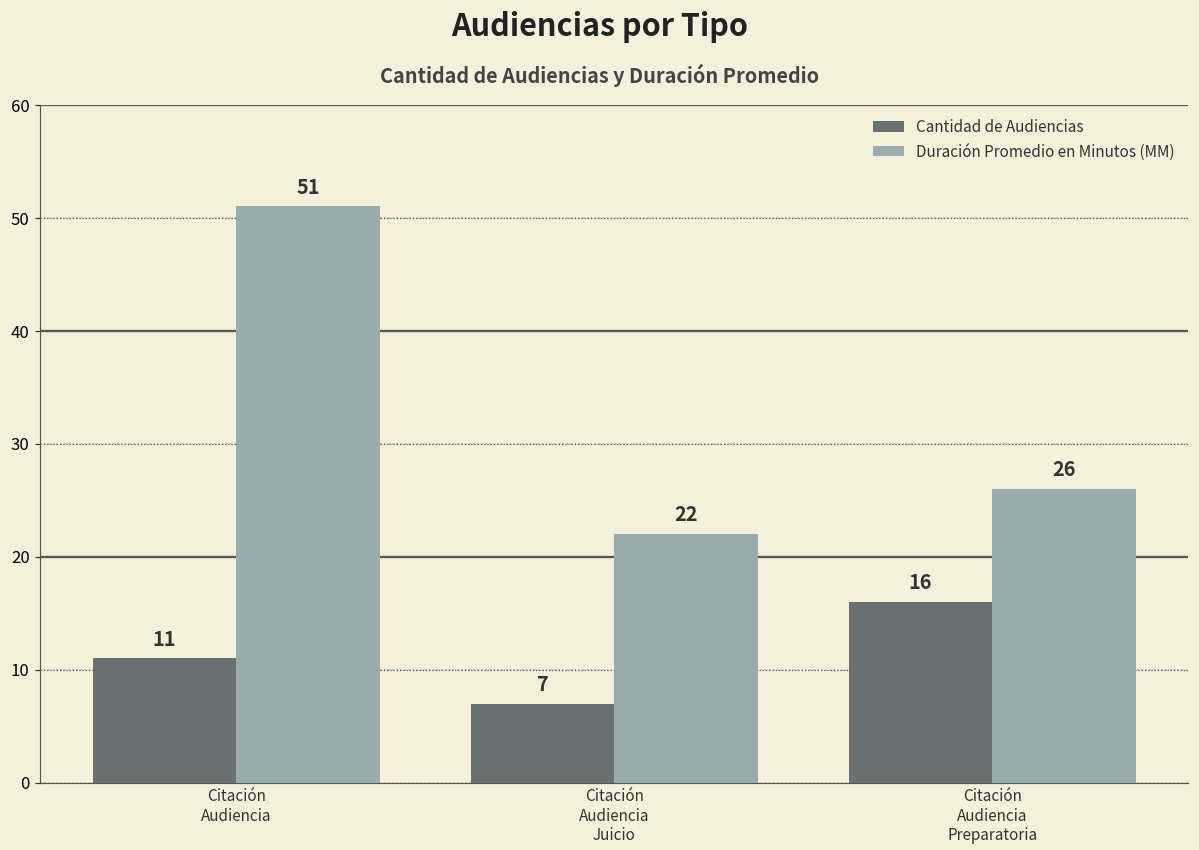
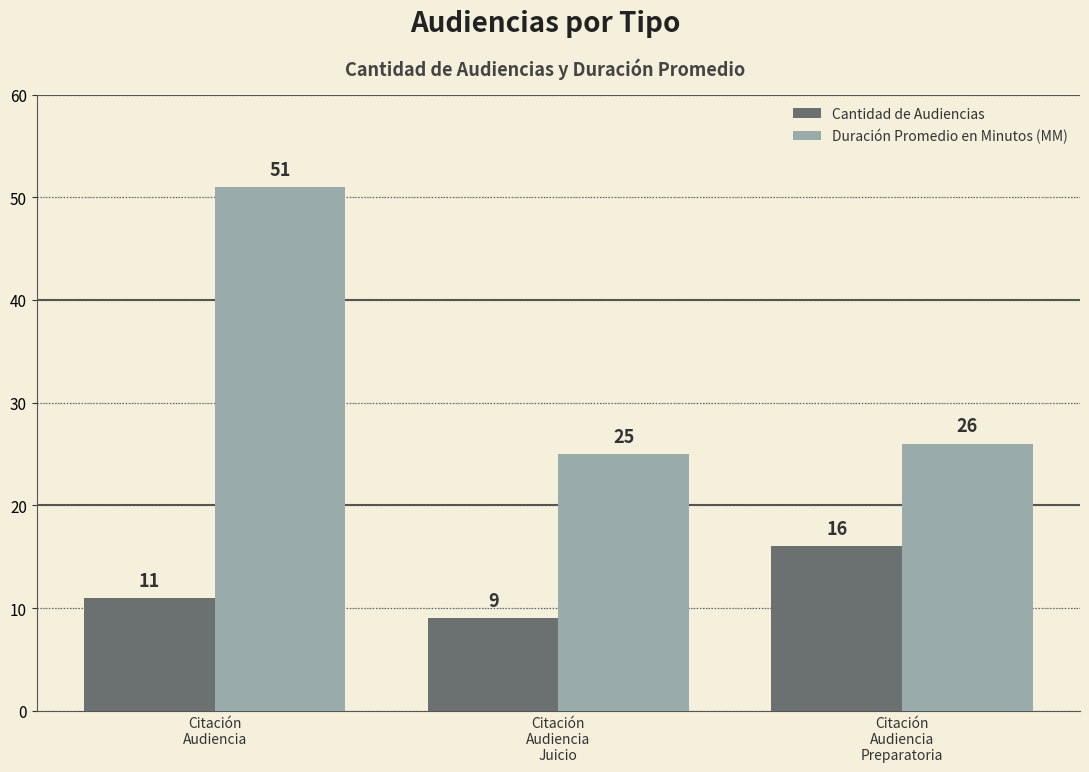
Cantidad de Audiencias, Citación Audiencia Juicio: 7 -> 9
Duración Promedio en Minutos (MM), Citación Audiencia Juicio: 22 -> 25
